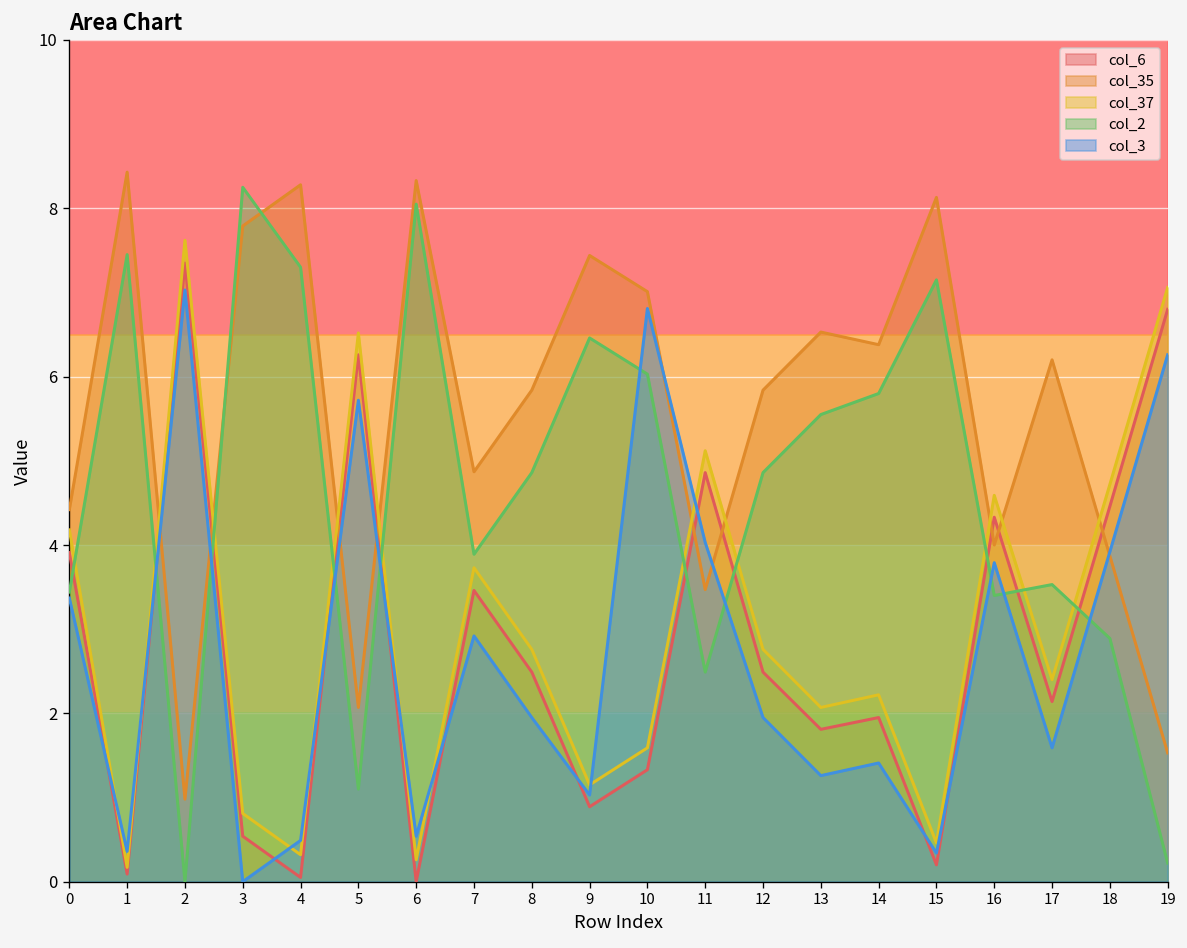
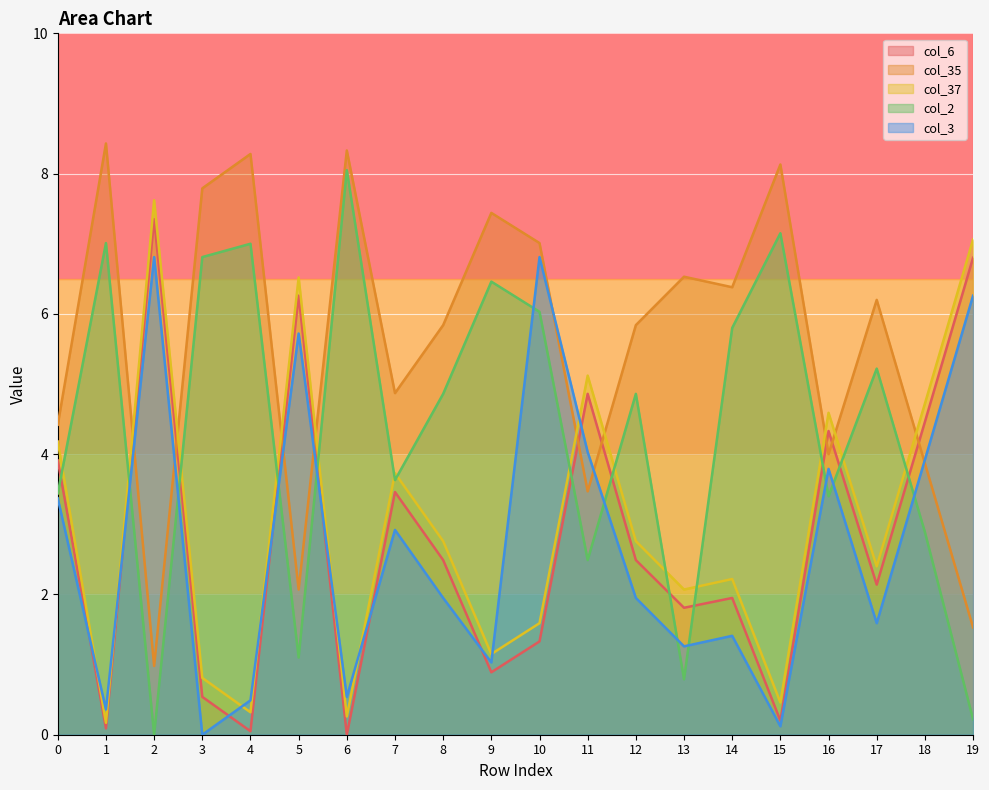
col_2, 1: 7.5 -> 7.0
col_3, 2: 7.0 -> 6.8
col_2, 3: 8.3 -> 6.8
col_2, 4: 7.3 -> 7.0
col_2, 7: 3.9 -> 3.6
col_2, 13: 5.6 -> 0.8
col_3, 15: 0.3 -> 0.1
col_2, 17: 3.5 -> 5.2
